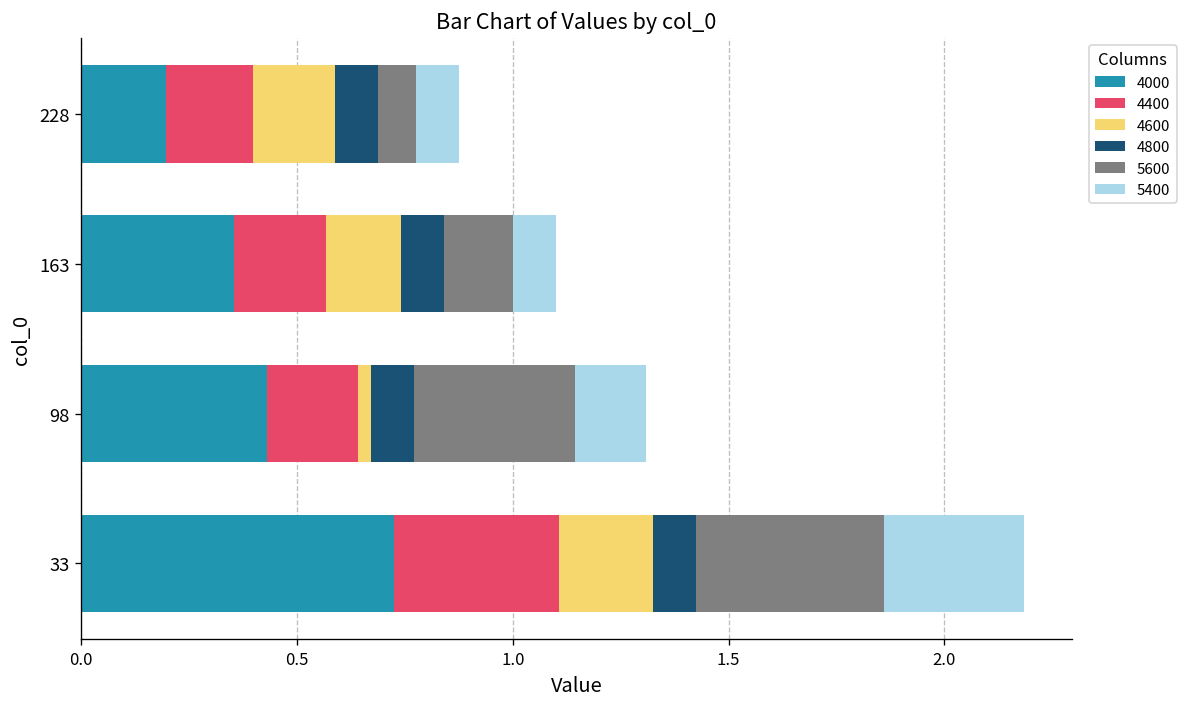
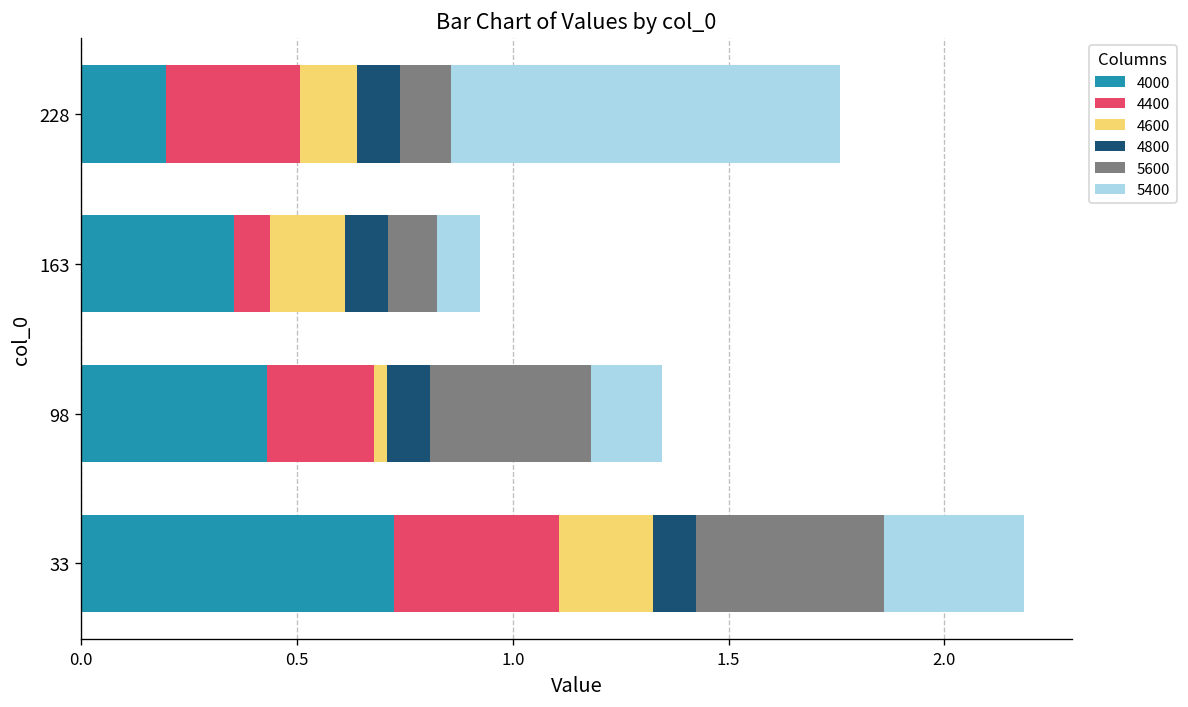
4400, 228: 0.20 -> 0.31
4600, 228: 0.19 -> 0.13
5600, 228: 0.09 -> 0.12
5400, 228: 0.1 -> 0.9
4400, 163: 0.21 -> 0.08
5600, 163: 0.16 -> 0.11
4400, 98: 0.21 -> 0.25
